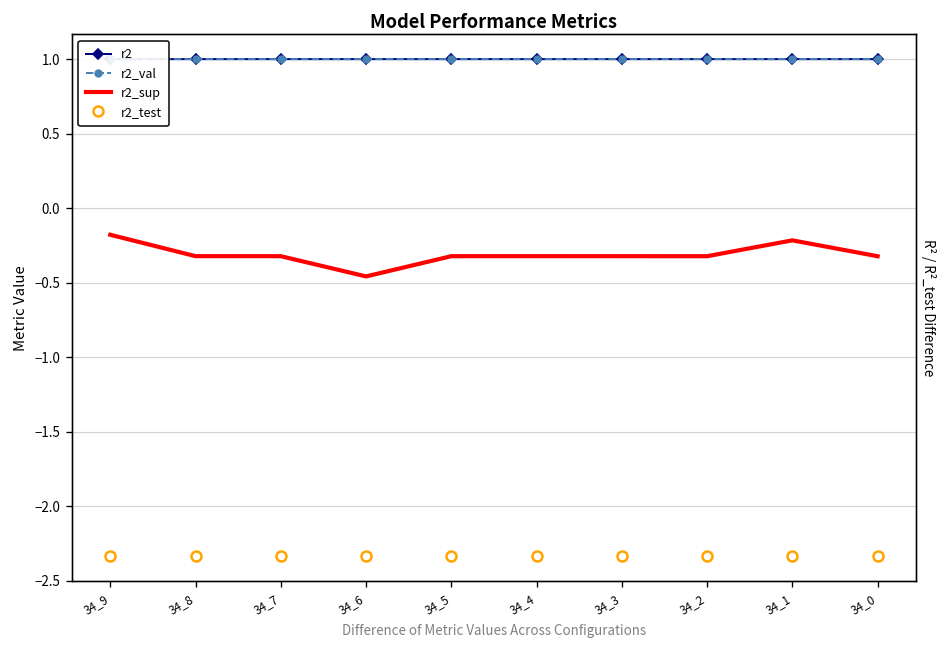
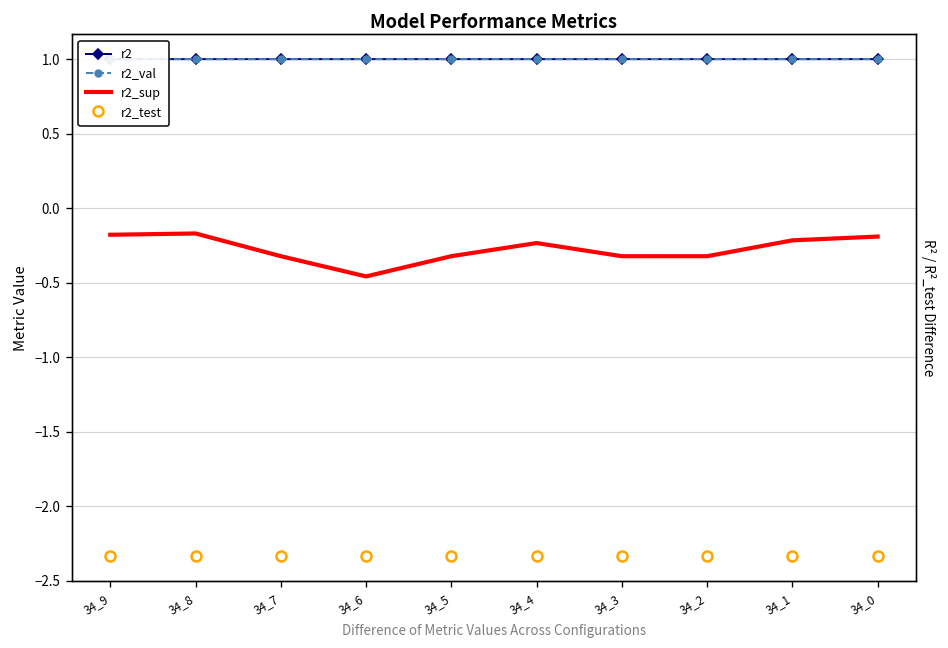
r2_sup, 34_8: -0.32 -> -0.17
r2_sup, 34_4: -0.32 -> -0.23
r2_sup, 34_0: -0.32 -> -0.19
